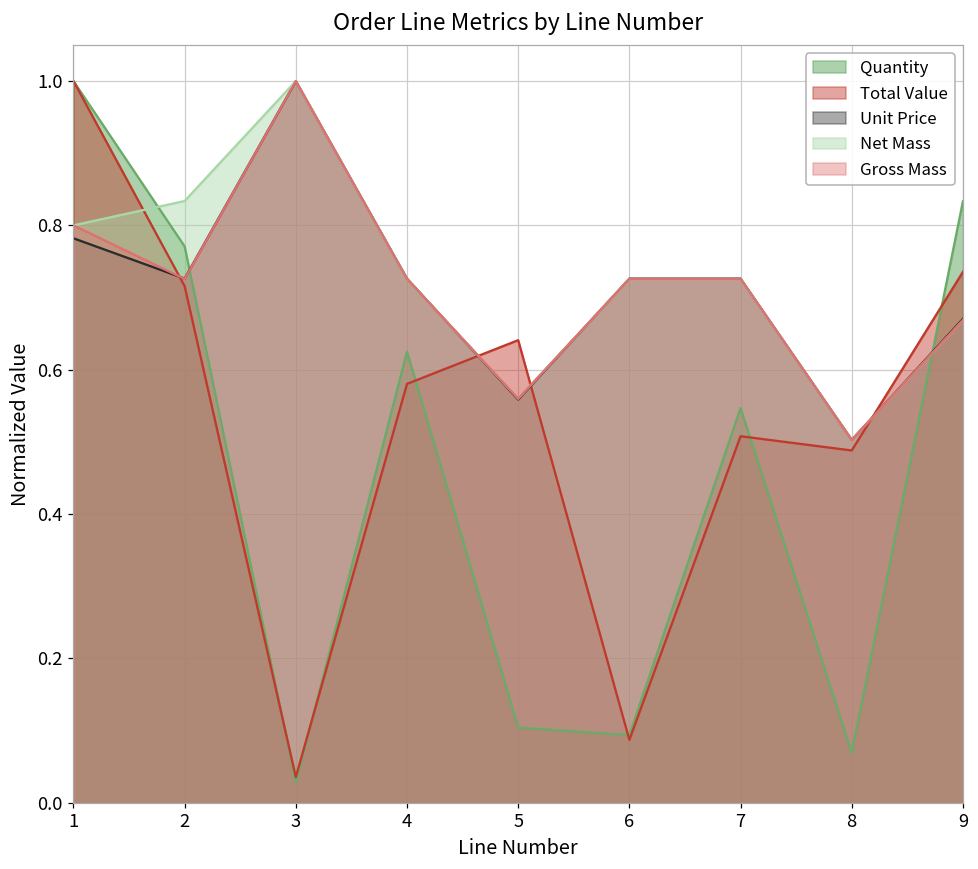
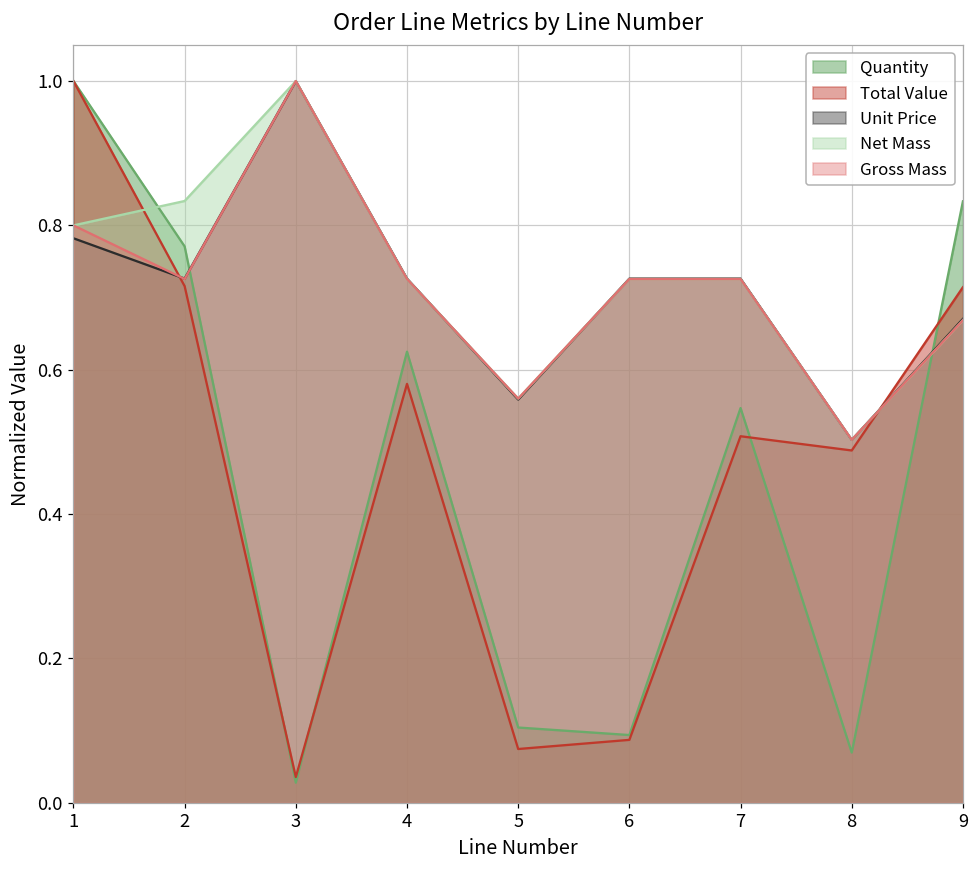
Total Value, 5: 0.64 -> 0.07
Total Value, 9: 0.74 -> 0.71
